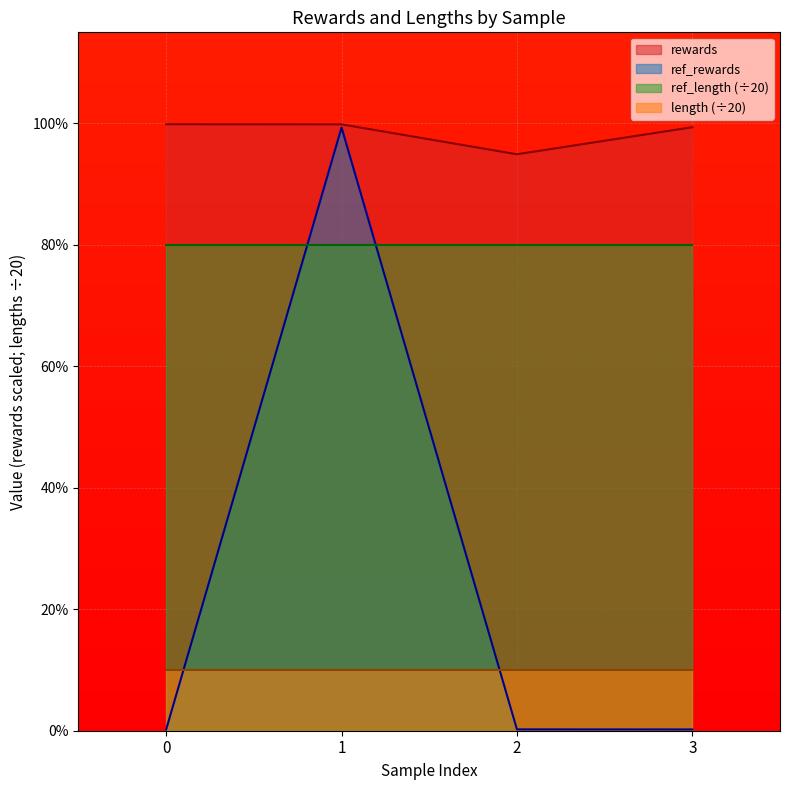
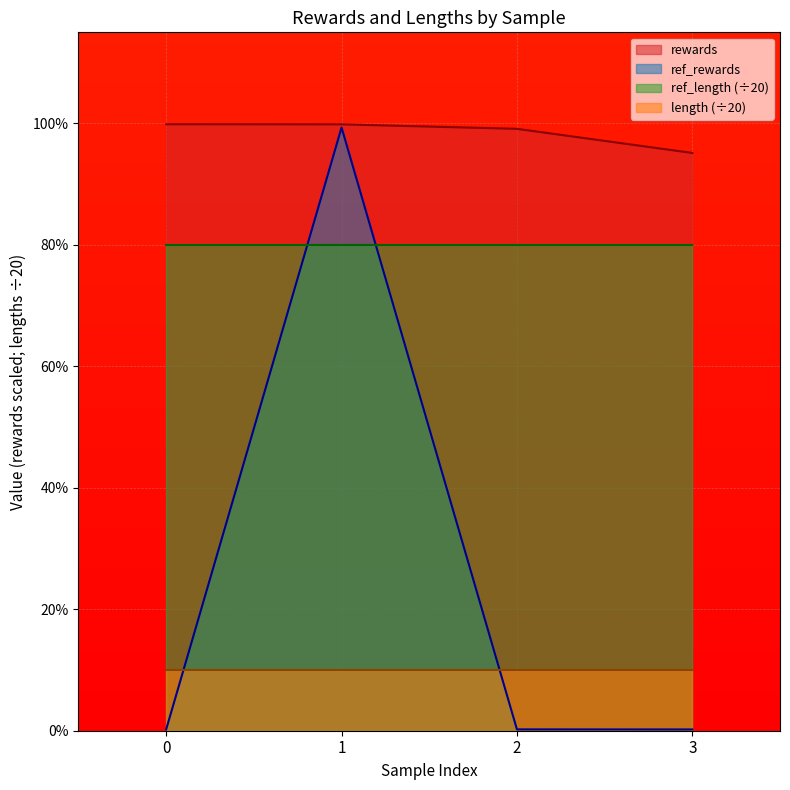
rewards, 2: 95% -> 99%
rewards, 3: 99% -> 95%
